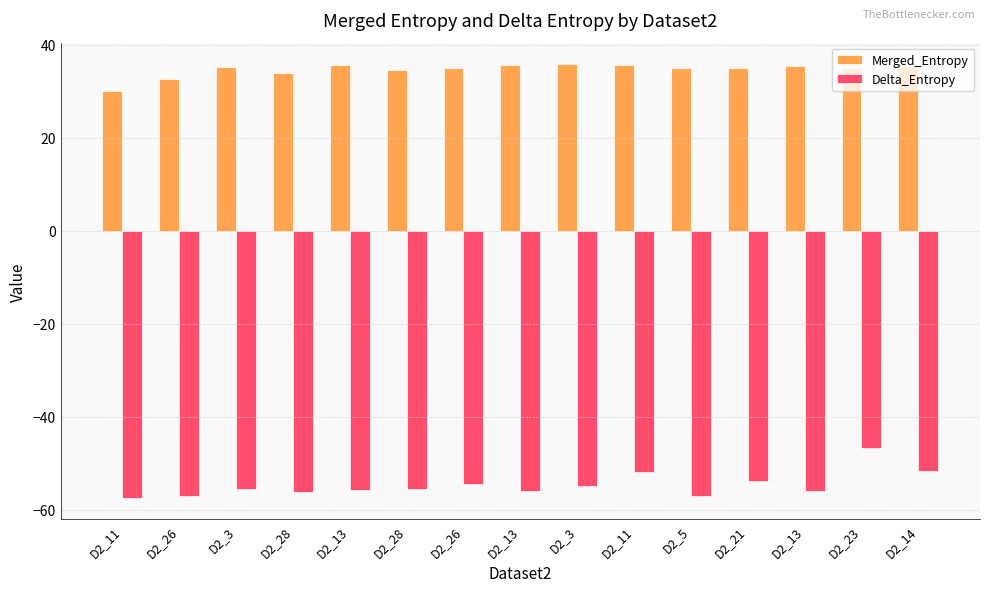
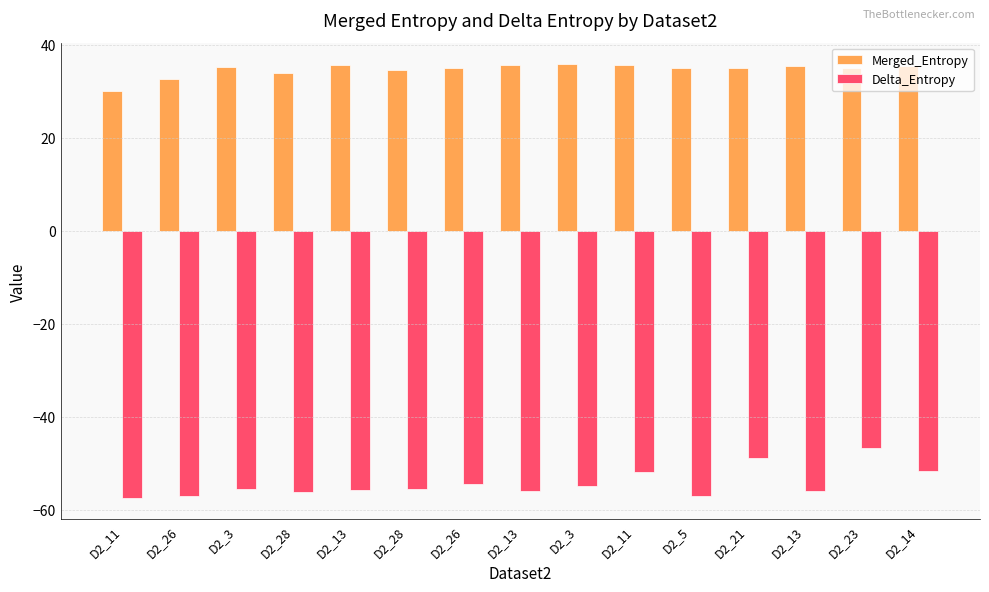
Delta_Entropy, D2_21: -54 -> -49
